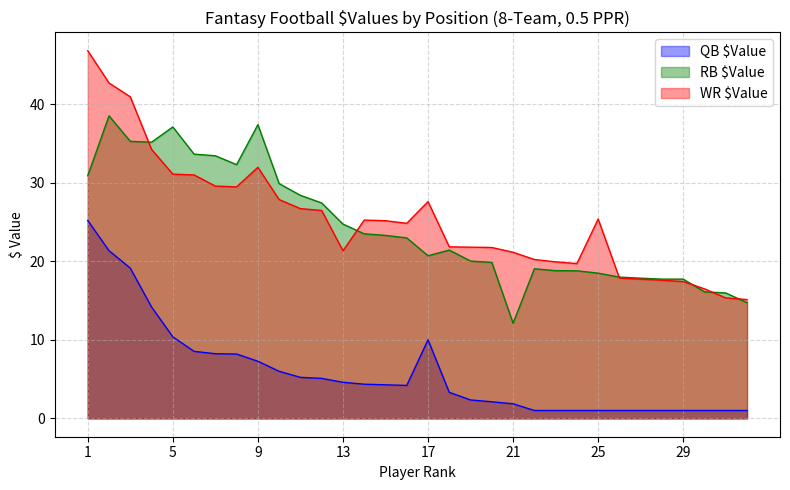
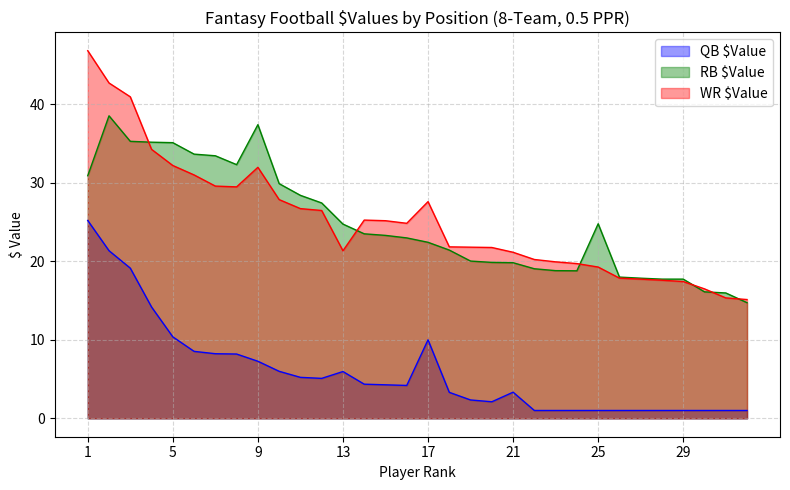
RB $Value, 5: 37 -> 35
WR $Value, 5: 31 -> 32
QB $Value, 13: 5 -> 6
RB $Value, 17: 21 -> 22
QB $Value, 21: 2 -> 3
RB $Value, 21: 12 -> 20
RB $Value, 25: 18 -> 25
WR $Value, 25: 25 -> 19
